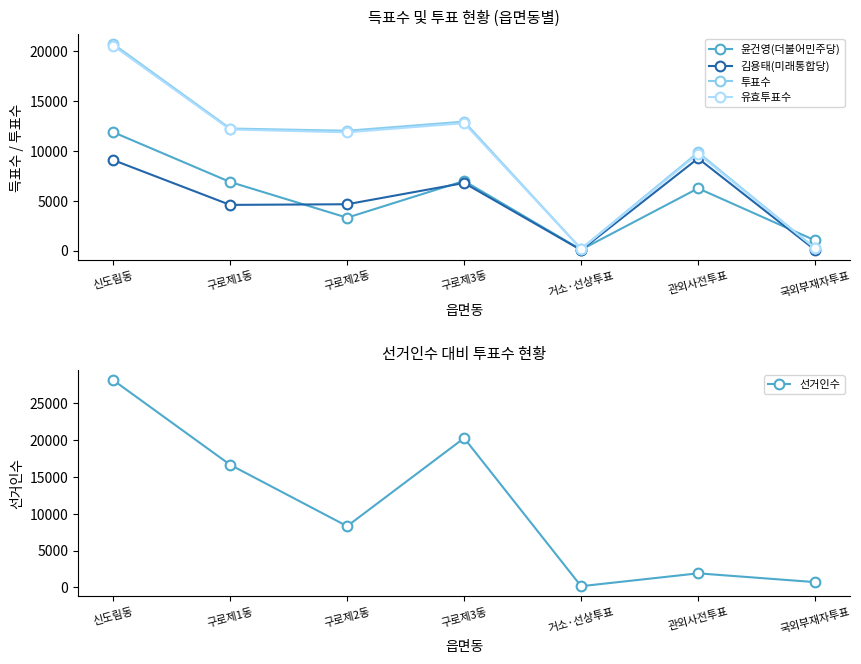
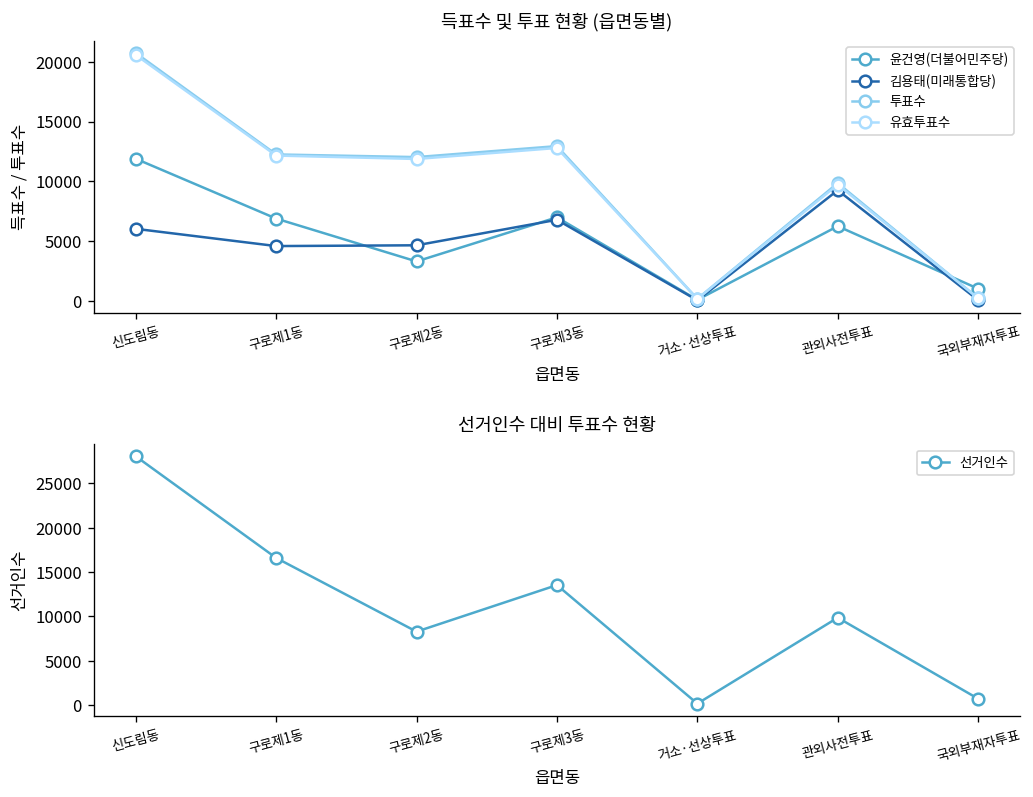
득표수 및 투표 현황 (읍면동별), 김용태(미래통합당), 신도림동: 9000 -> 6000
선거인수 대비 투표수 현황, 구로제3동: 20000 -> 14000
선거인수 대비 투표수 현황, 관외사전투표: 2000 -> 10000
